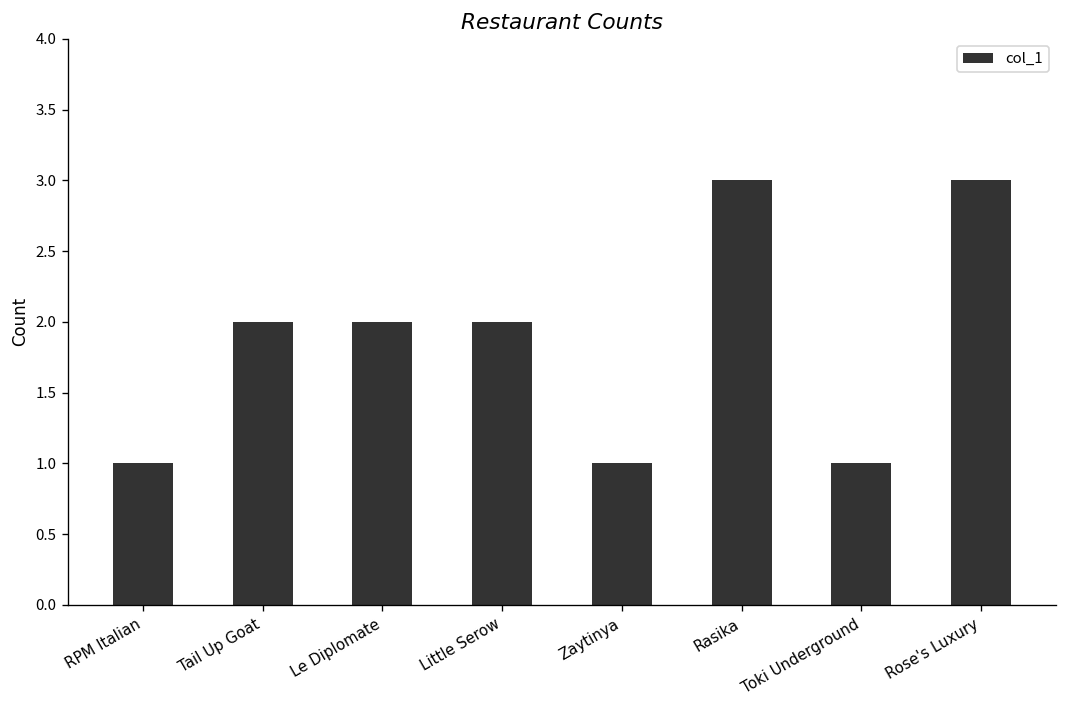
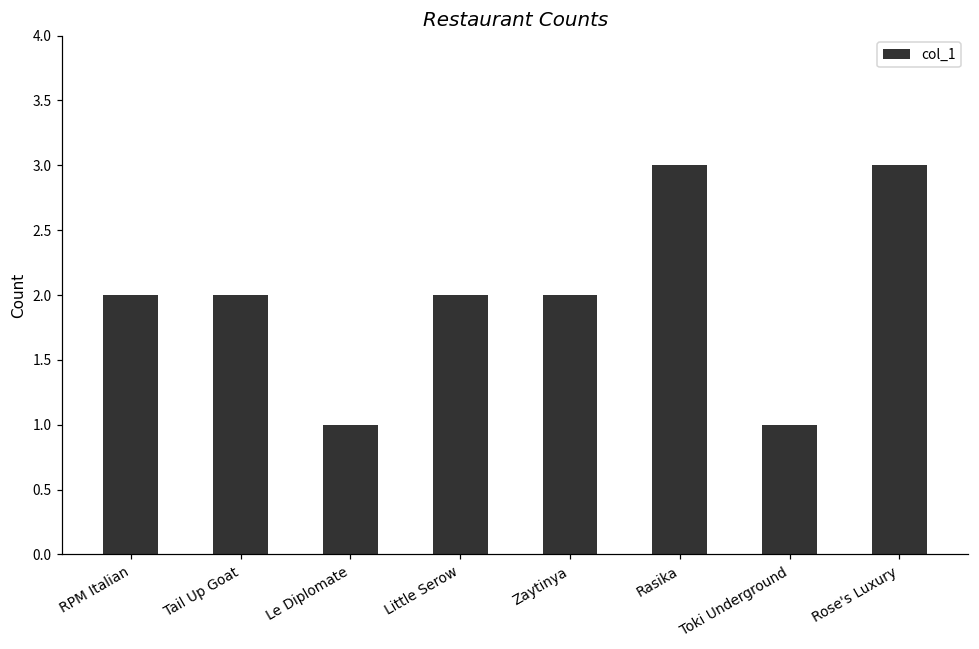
RPM Italian: 1 -> 2
Le Diplomate: 2 -> 1
Zaytinya: 1 -> 2
